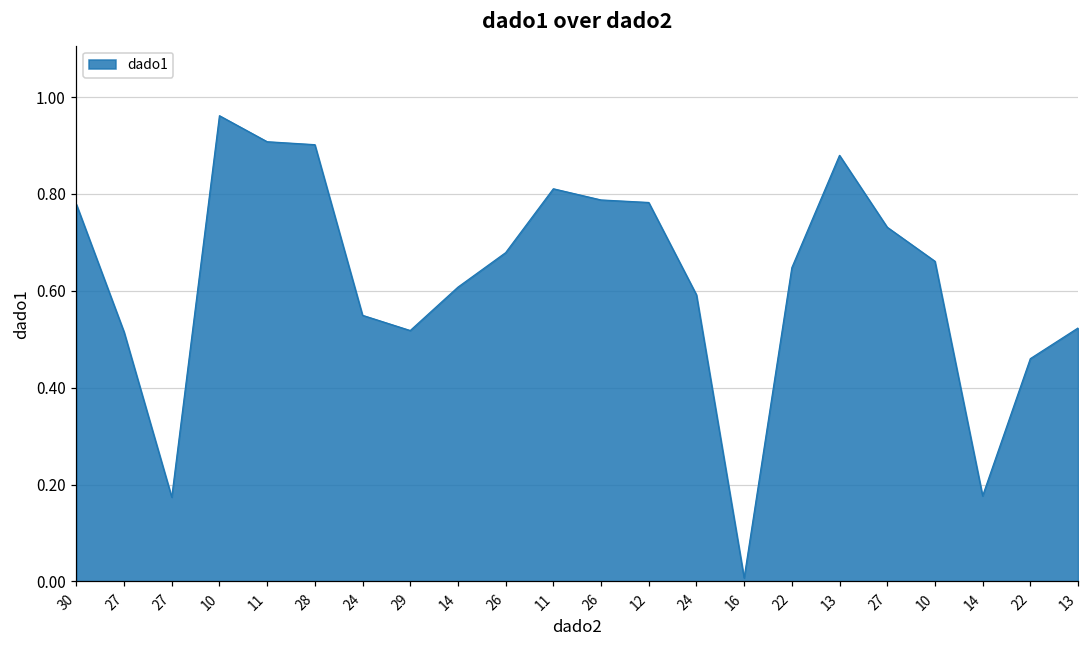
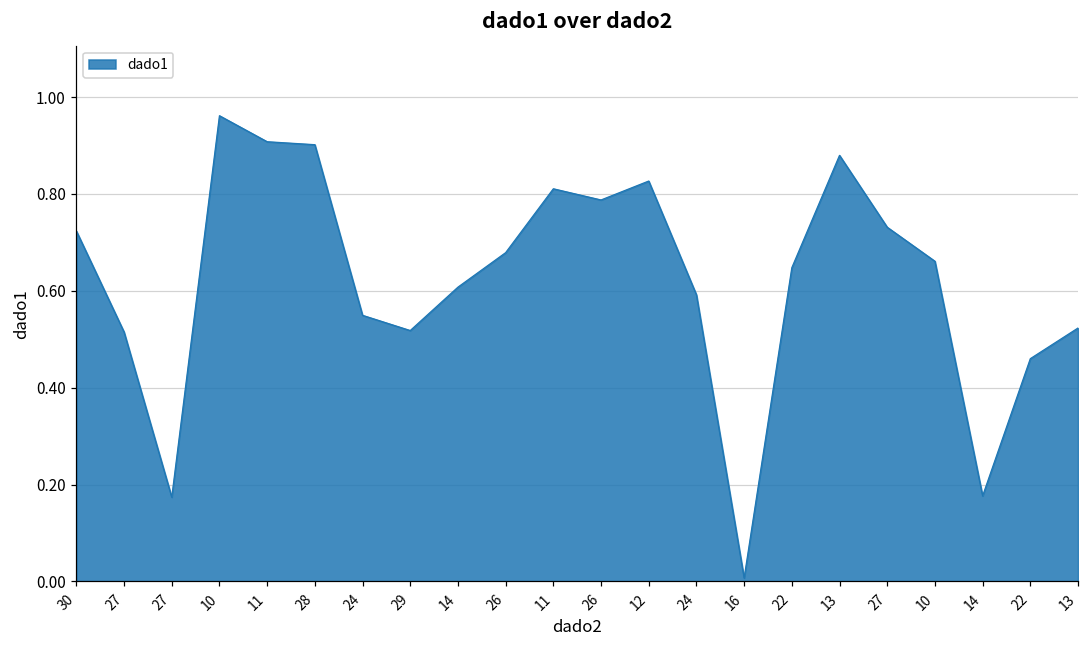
30: 0.78 -> 0.72
12: 0.78 -> 0.83
